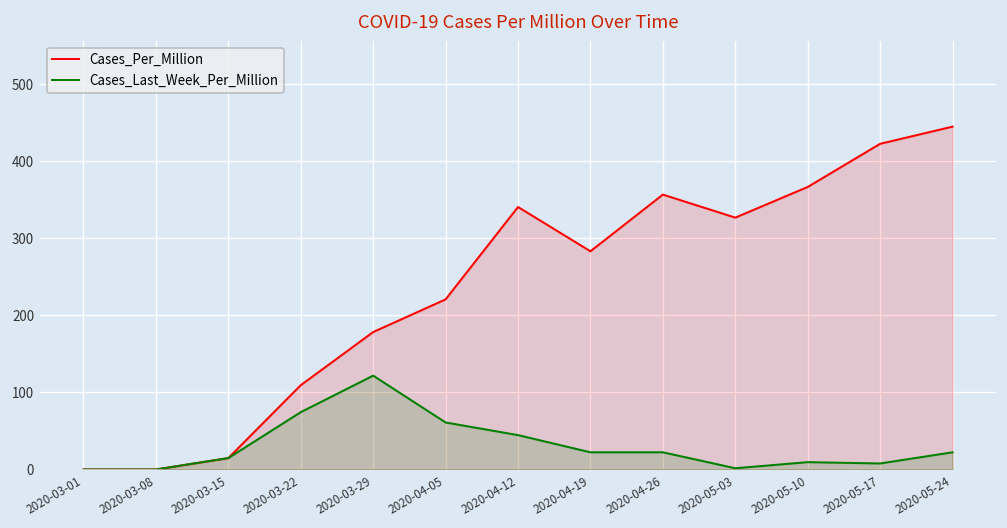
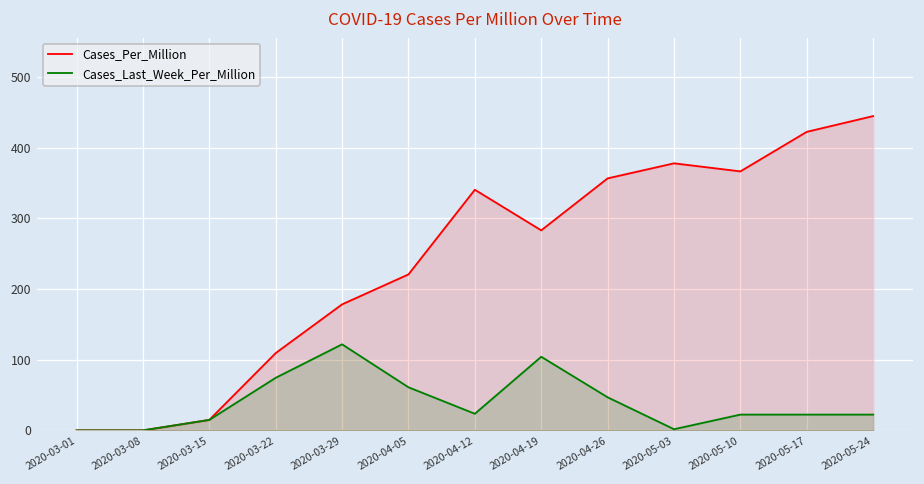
Cases_Last_Week_Per_Million, 2020-04-12: 40 -> 20
Cases_Last_Week_Per_Million, 2020-04-19: 20 -> 100
Cases_Last_Week_Per_Million, 2020-04-26: 20 -> 50
Cases_Per_Million, 2020-05-03: 330 -> 380
Cases_Last_Week_Per_Million, 2020-05-10: 10 -> 20
Cases_Last_Week_Per_Million, 2020-05-17: 10 -> 20
